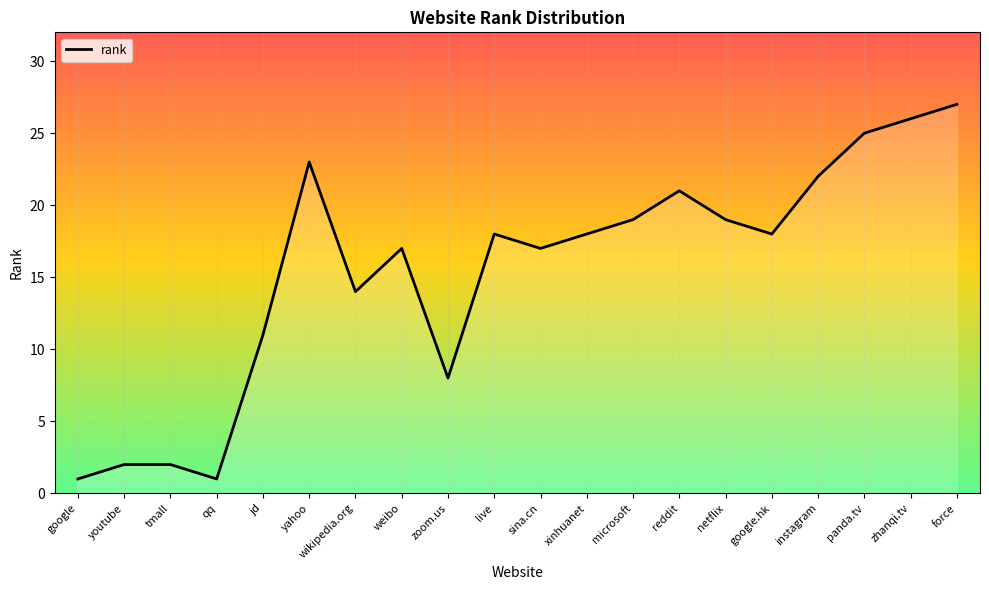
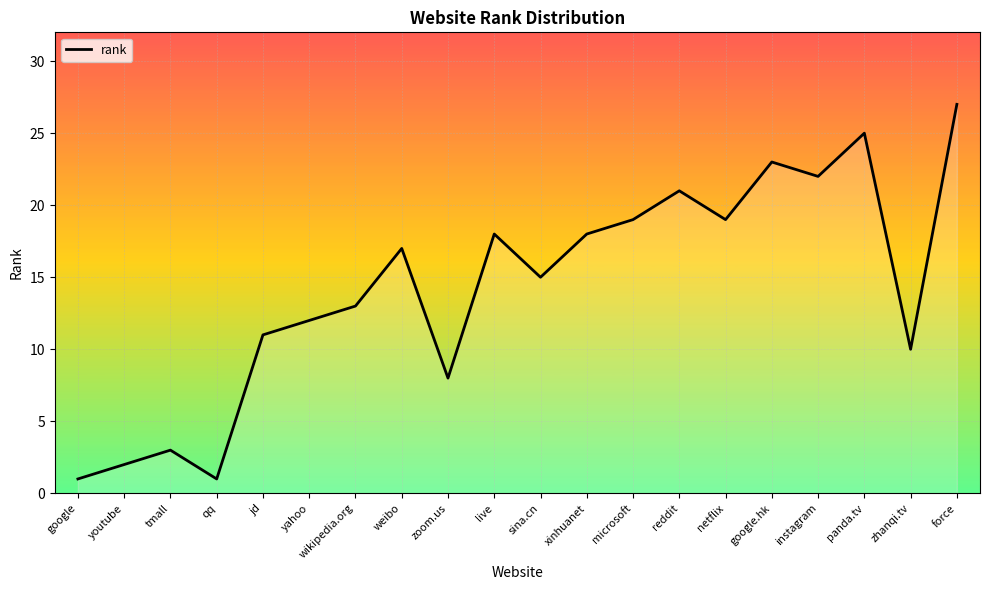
tmall: 2 -> 3
yahoo: 23 -> 12
wikipedia.org: 14 -> 13
sina.cn: 17 -> 15
google.hk: 18 -> 23
zhanqi.tv: 26 -> 10
